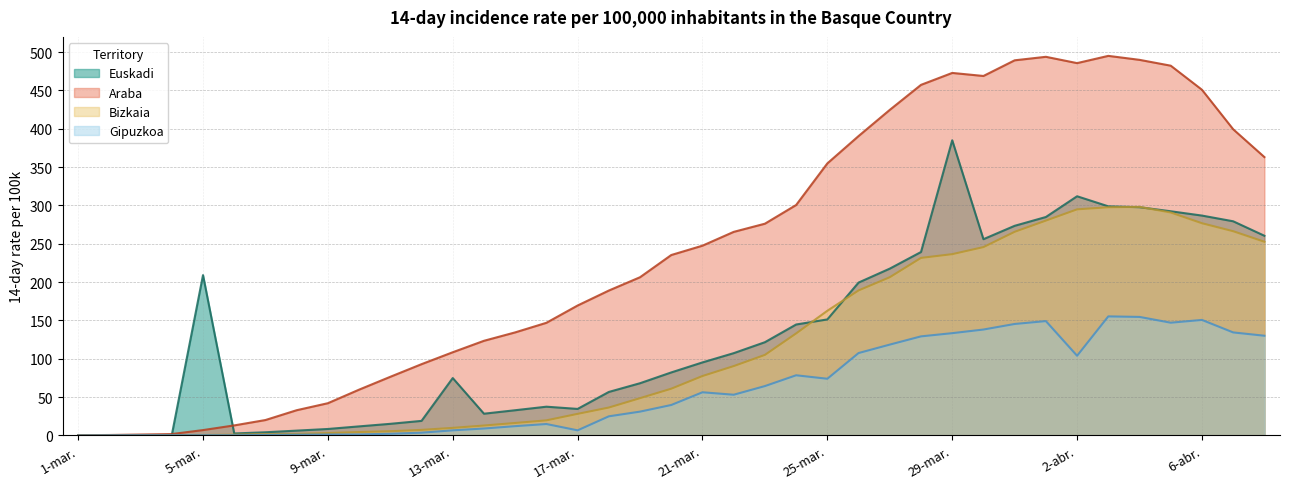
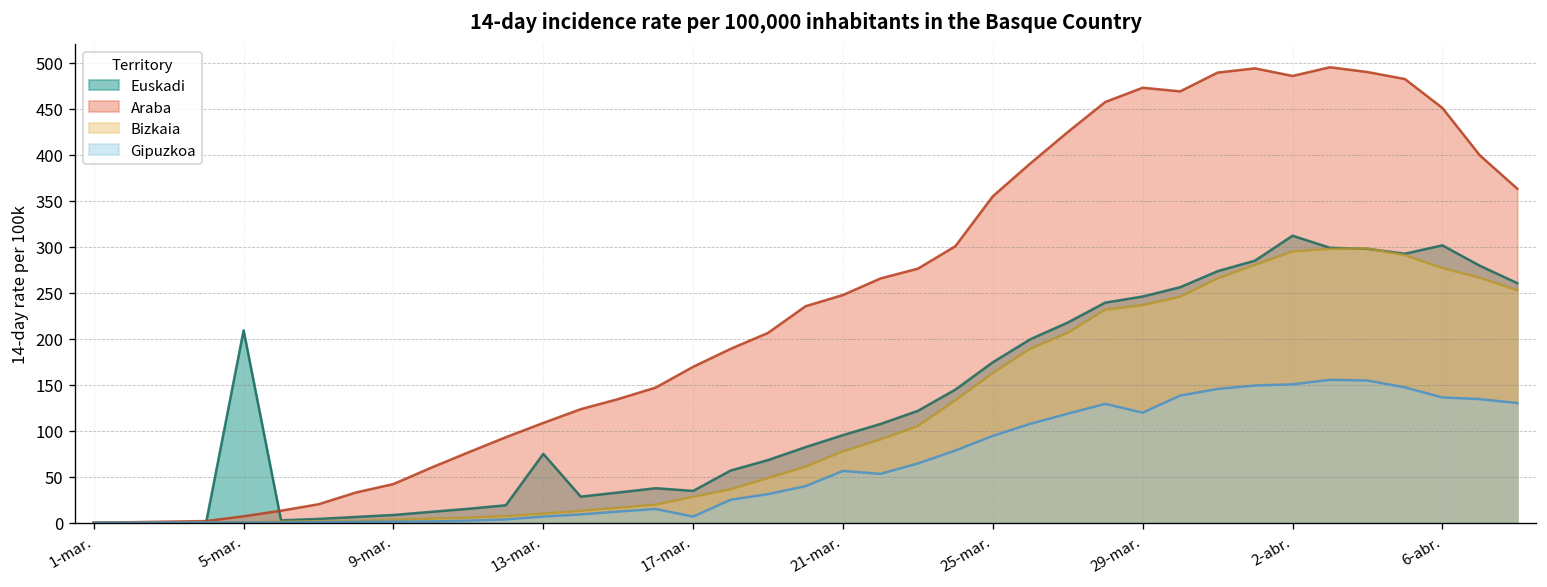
Euskadi, 25-mar.: 150 -> 170
Gipuzkoa, 25-mar.: 70 -> 90
Euskadi, 29-mar.: 390 -> 250
Gipuzkoa, 29-mar.: 130 -> 120
Gipuzkoa, 2-abr.: 100 -> 150
Euskadi, 6-abr.: 290 -> 300
Gipuzkoa, 6-abr.: 150 -> 140
